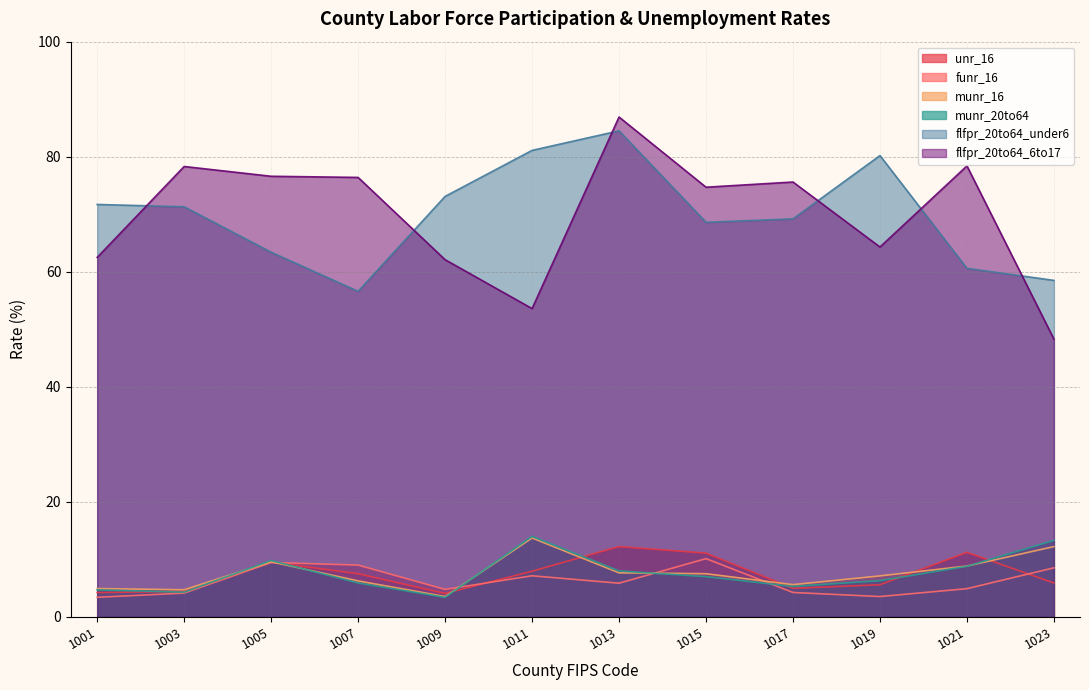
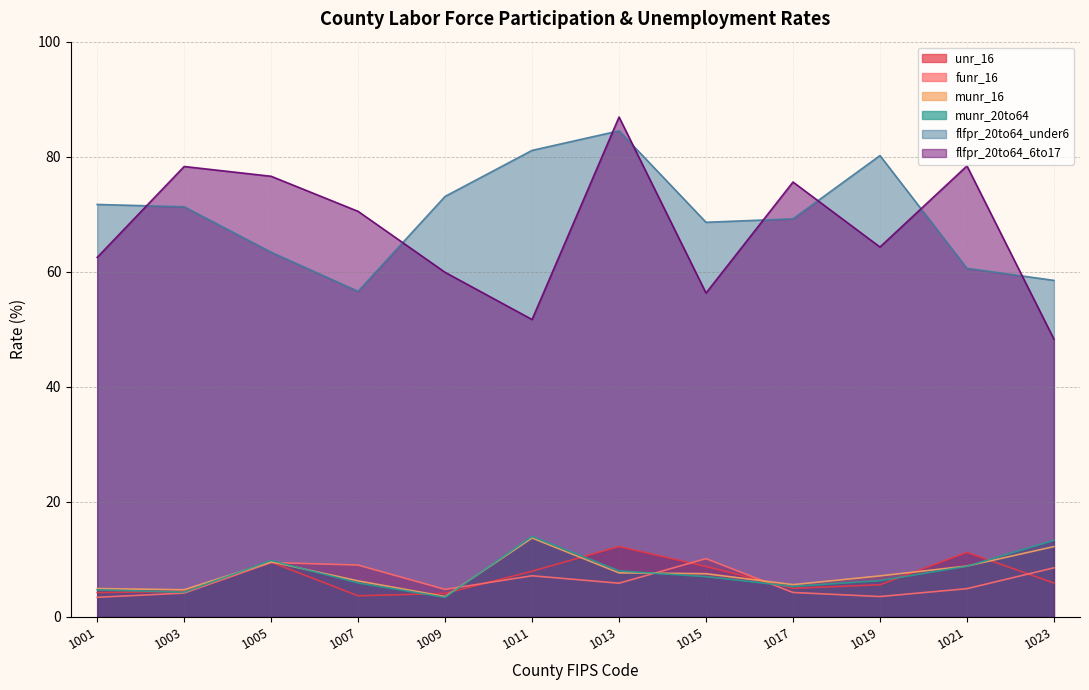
unr_16, 1007: 8 -> 4
flfpr_20to64_6to17, 1007: 76 -> 71
flfpr_20to64_6to17, 1009: 62 -> 60
flfpr_20to64_6to17, 1011: 54 -> 52
unr_16, 1015: 11 -> 9
flfpr_20to64_6to17, 1015: 75 -> 56
